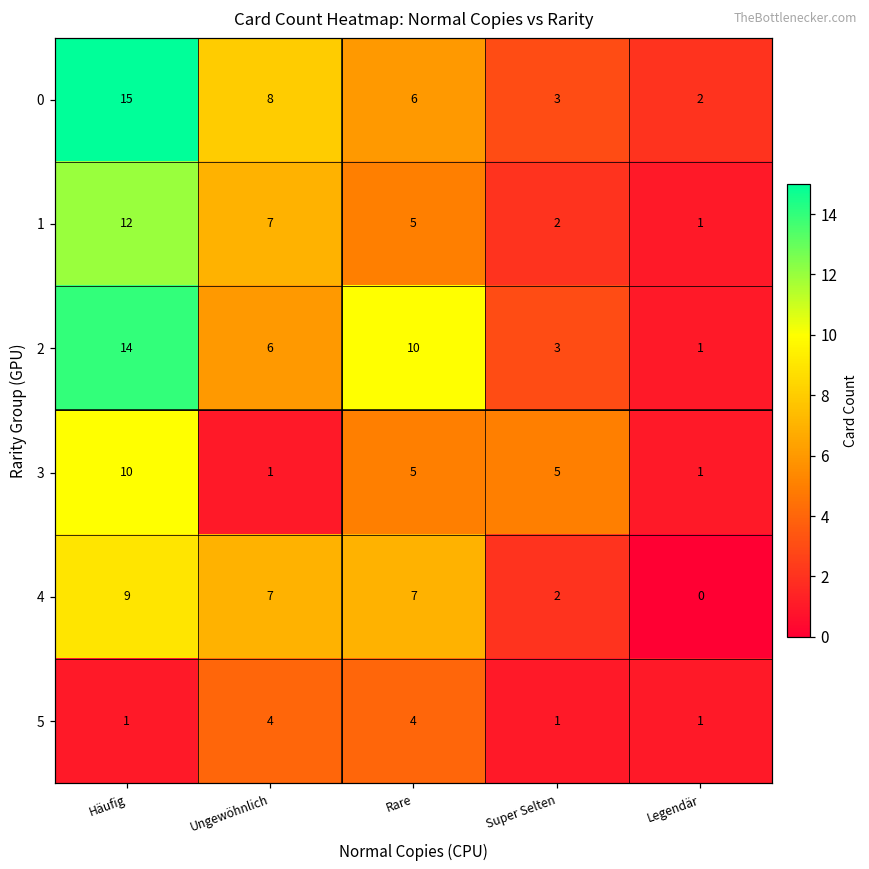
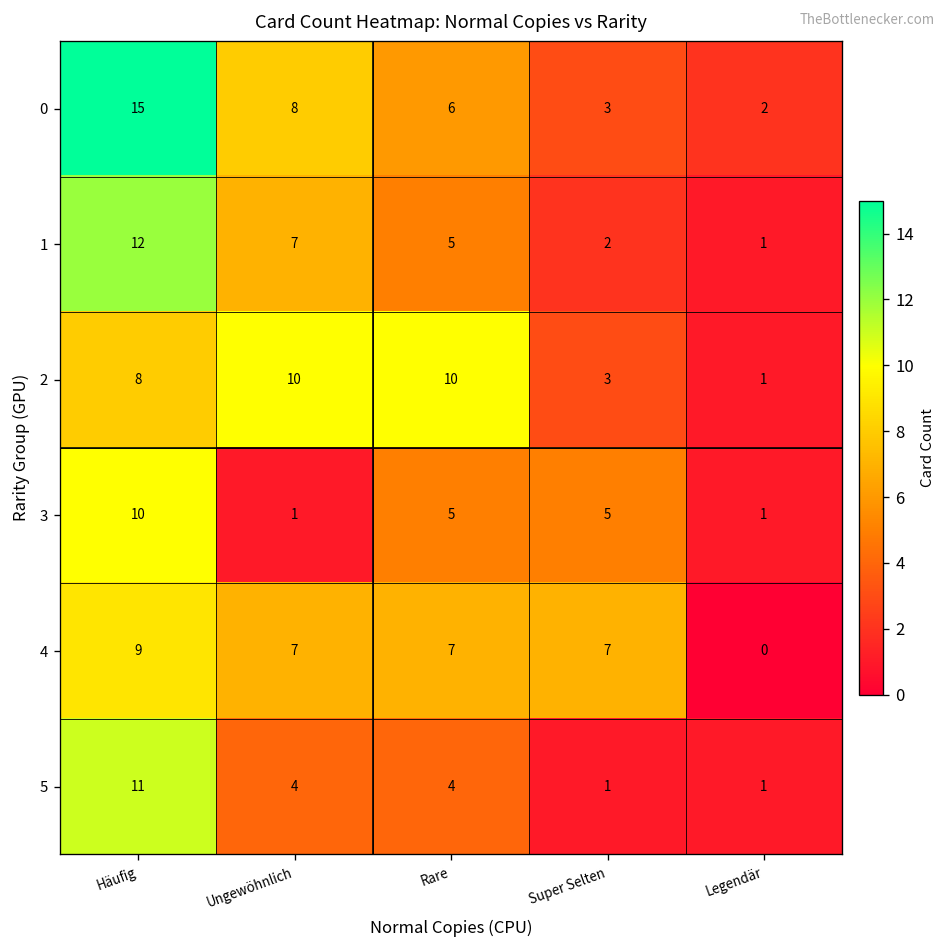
2, Häufig: 14 -> 8
2, Ungewöhnlich: 6 -> 10
4, Super Selten: 2 -> 7
5, Häufig: 1 -> 11
